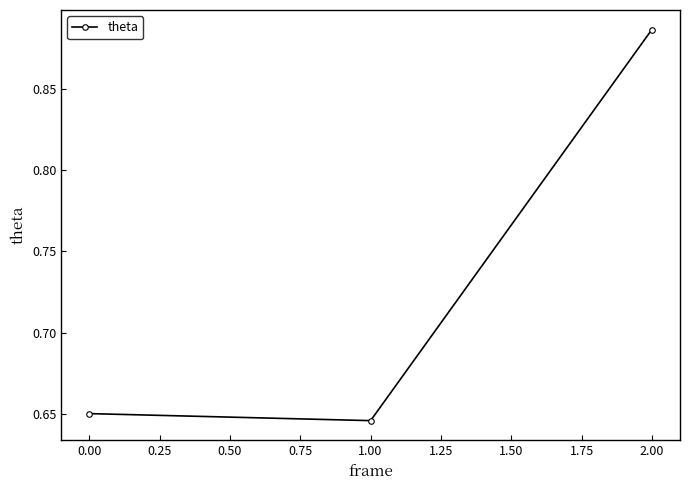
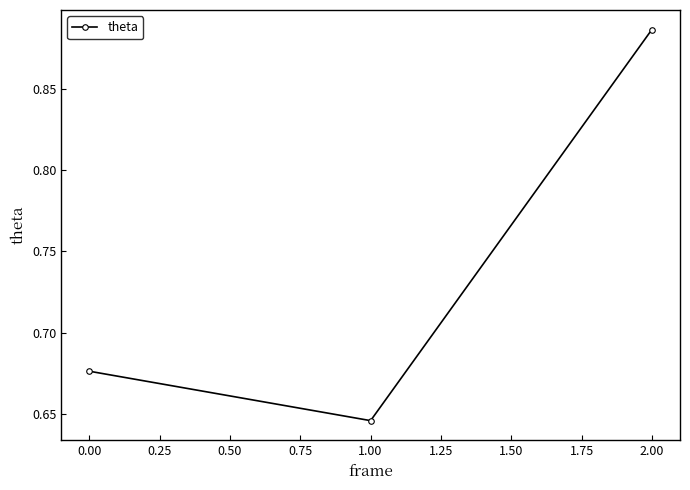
0.00: 0.650 -> 0.676
